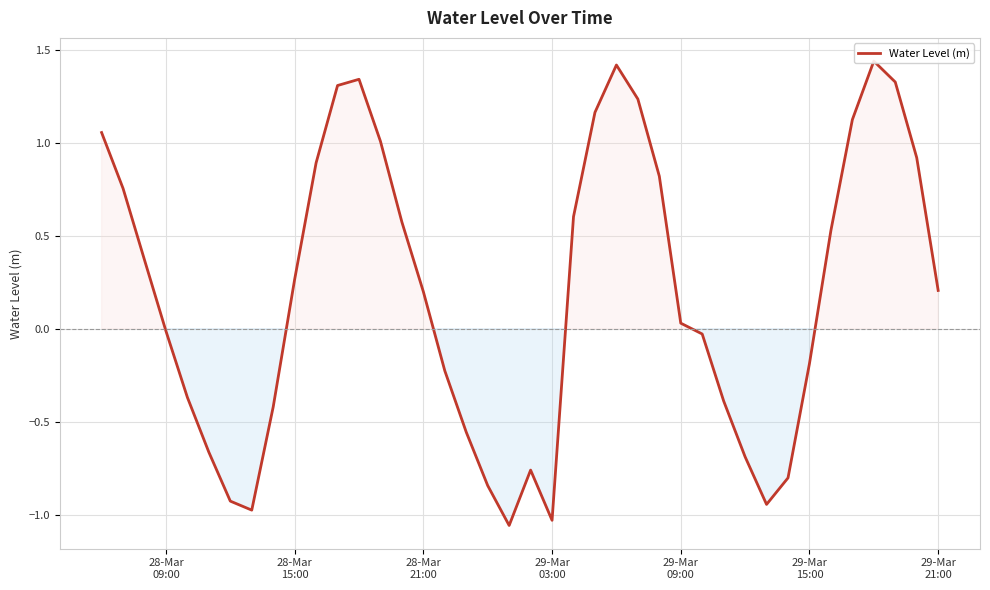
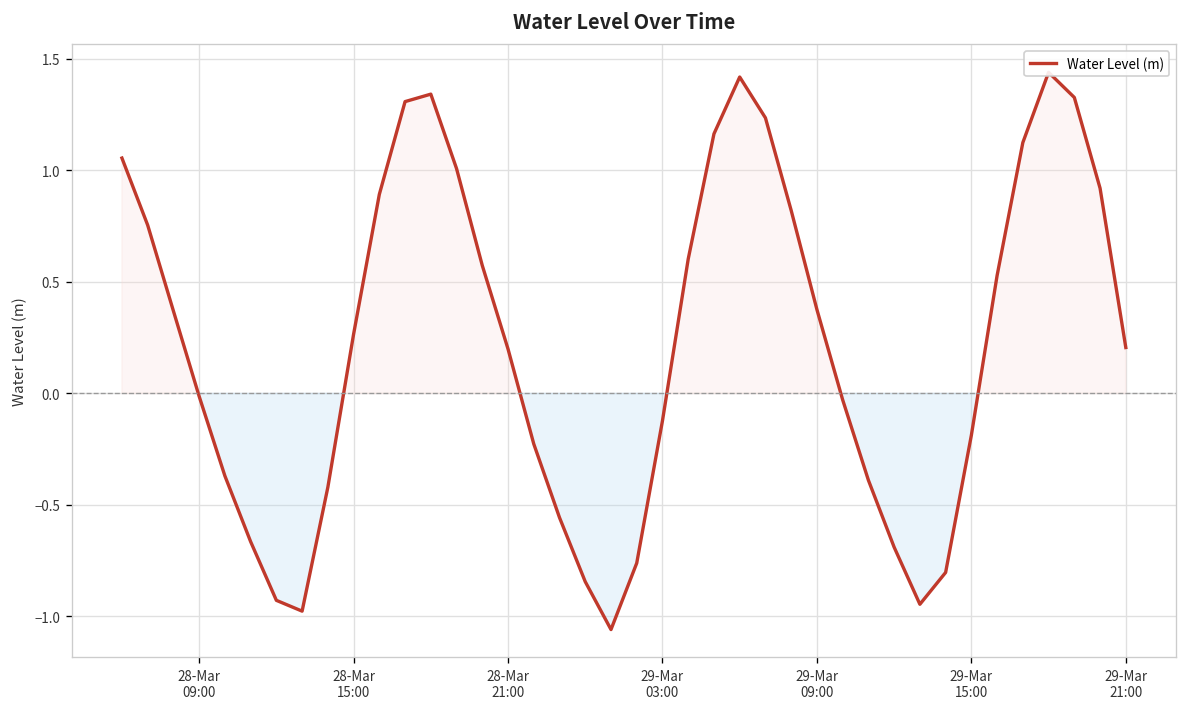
29-Mar 03:00: -1.03 -> -0.12
29-Mar 09:00: 0.03 -> 0.38
